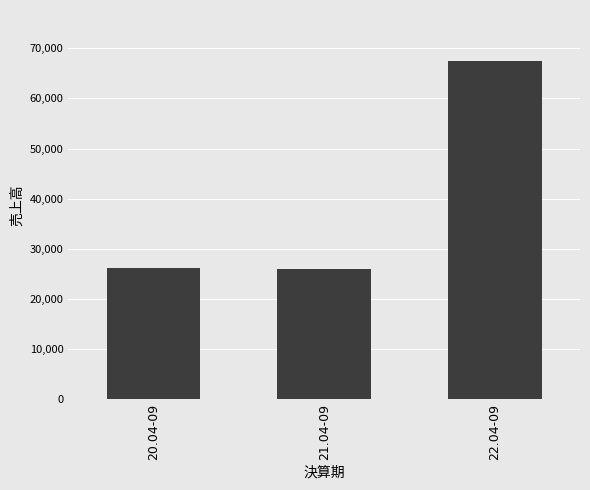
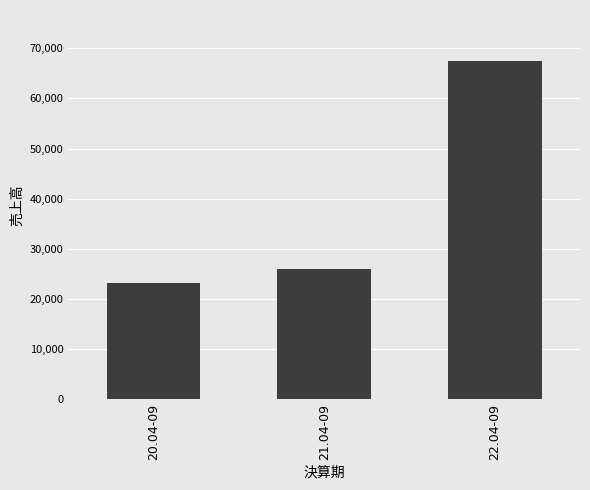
20.04-09: 26,000 -> 23,000
